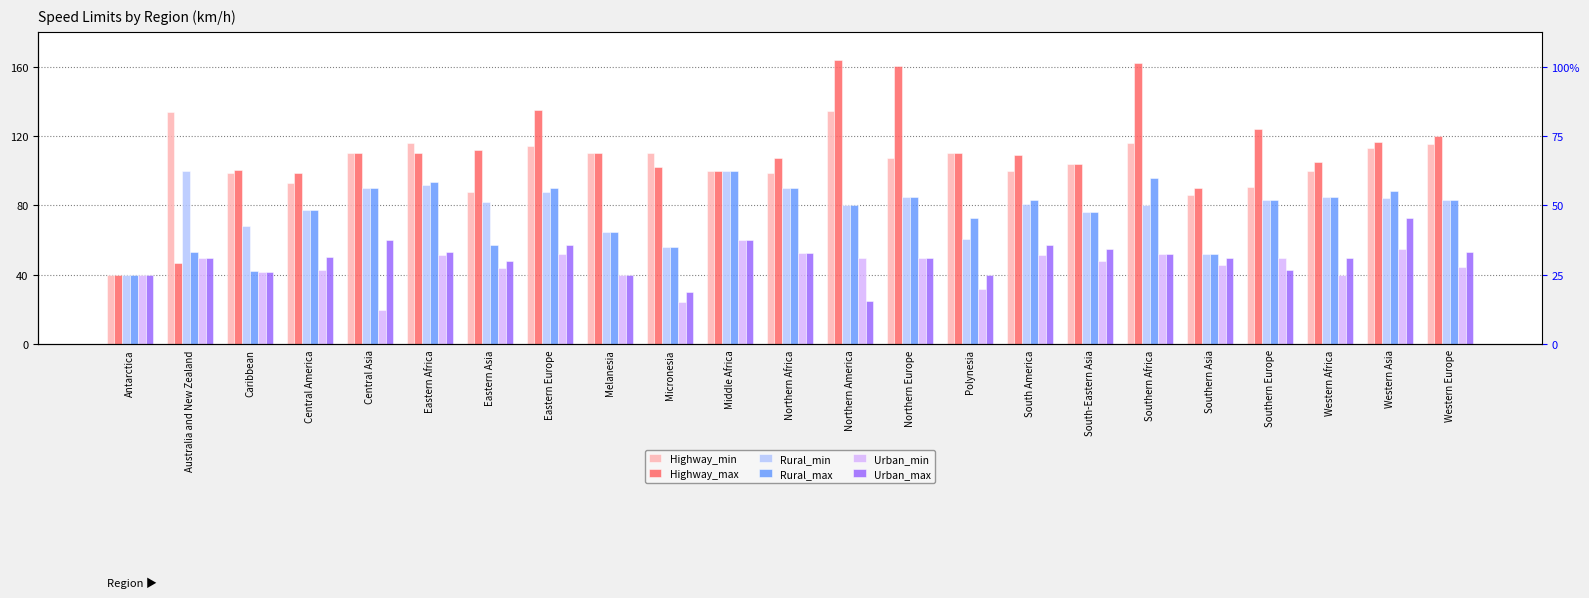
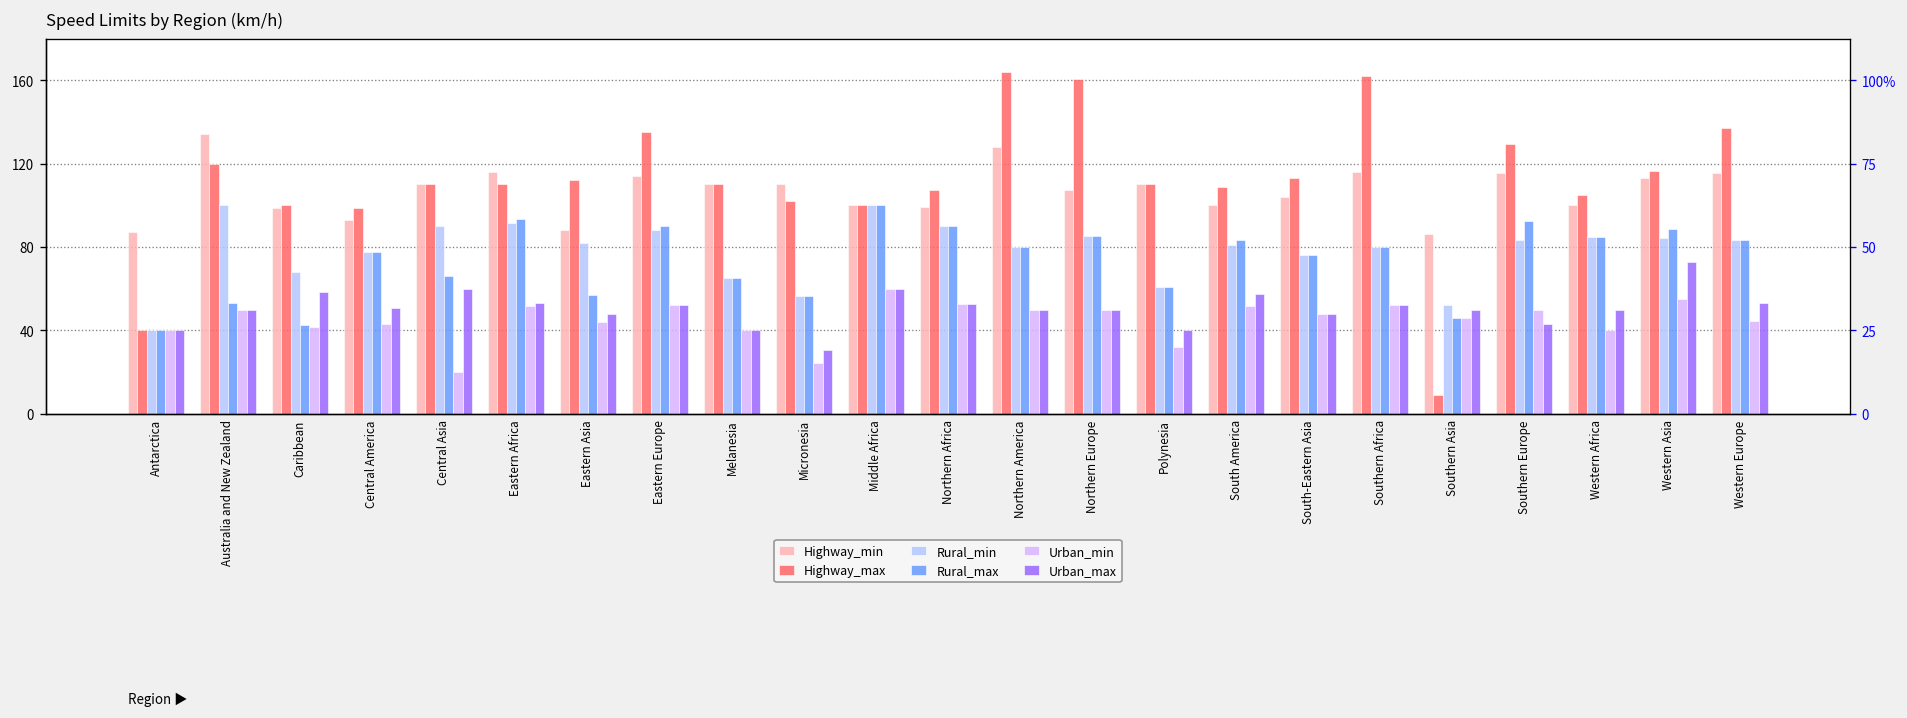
Highway_min, Antarctica: 40 -> 87
Highway_max, Australia and New Zealand: 47 -> 120
Urban_max, Caribbean: 42 -> 58
Rural_max, Central Asia: 90 -> 66
Urban_max, Eastern Europe: 57 -> 52
Highway_min, Northern America: 134 -> 128
Urban_max, Northern America: 25 -> 50
Rural_max, Polynesia: 73 -> 61
Highway_max, South-Eastern Asia: 104 -> 113
Urban_max, South-Eastern Asia: 55 -> 48
Rural_max, Southern Africa: 96 -> 80
Highway_max, Southern Asia: 90 -> 9
Rural_max, Southern Asia: 52 -> 46
Highway_min, Southern Europe: 91 -> 116
Highway_max, Southern Europe: 124 -> 130
Rural_max, Southern Europe: 83 -> 92
Highway_max, Western Europe: 120 -> 137
